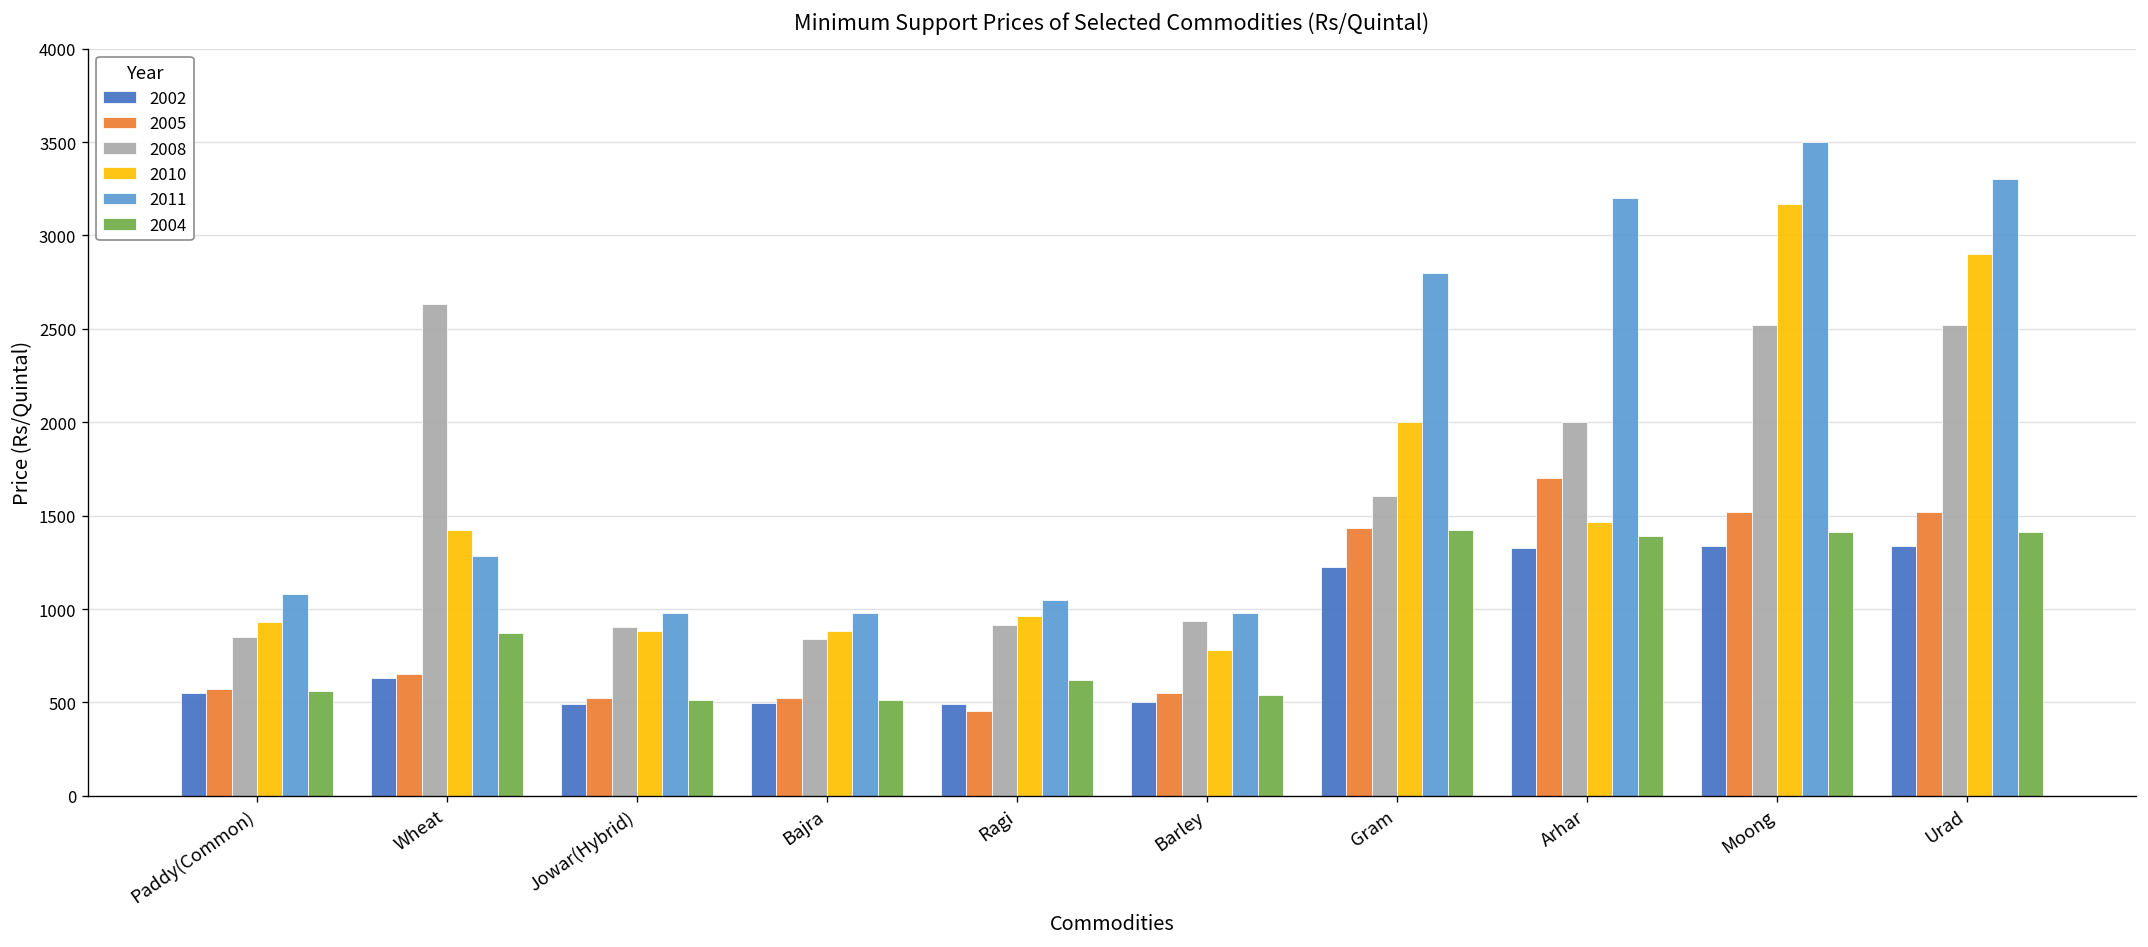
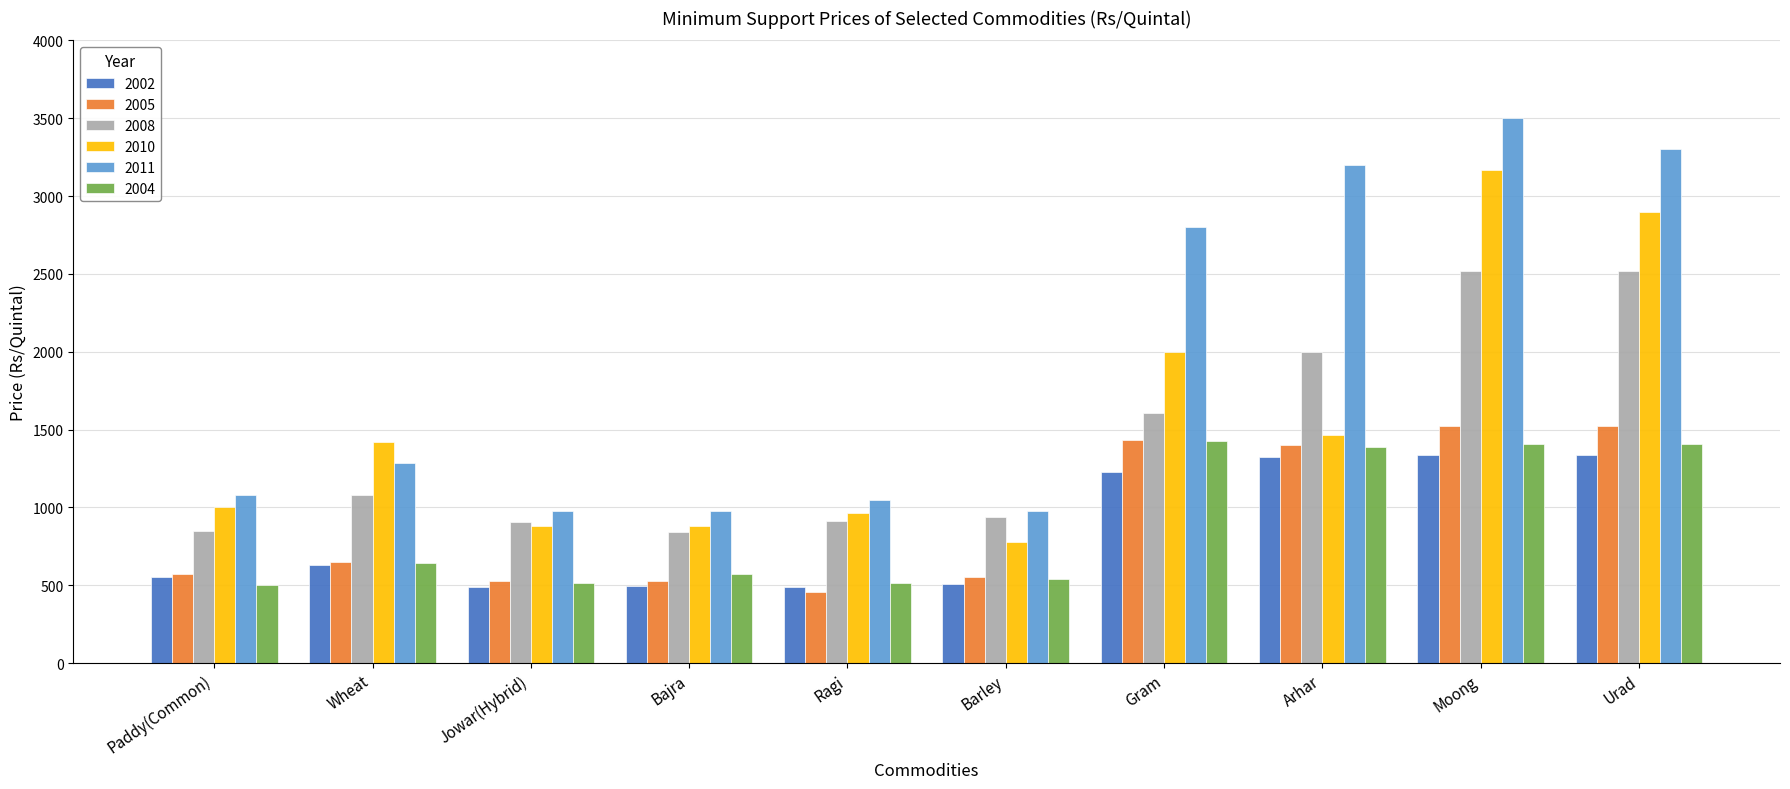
2010, Paddy(Common): 930 -> 1000
2004, Paddy(Common): 560 -> 500
2008, Wheat: 2630 -> 1080
2004, Wheat: 870 -> 640
2004, Bajra: 520 -> 570
2004, Ragi: 620 -> 520
2005, Arhar: 1700 -> 1400
